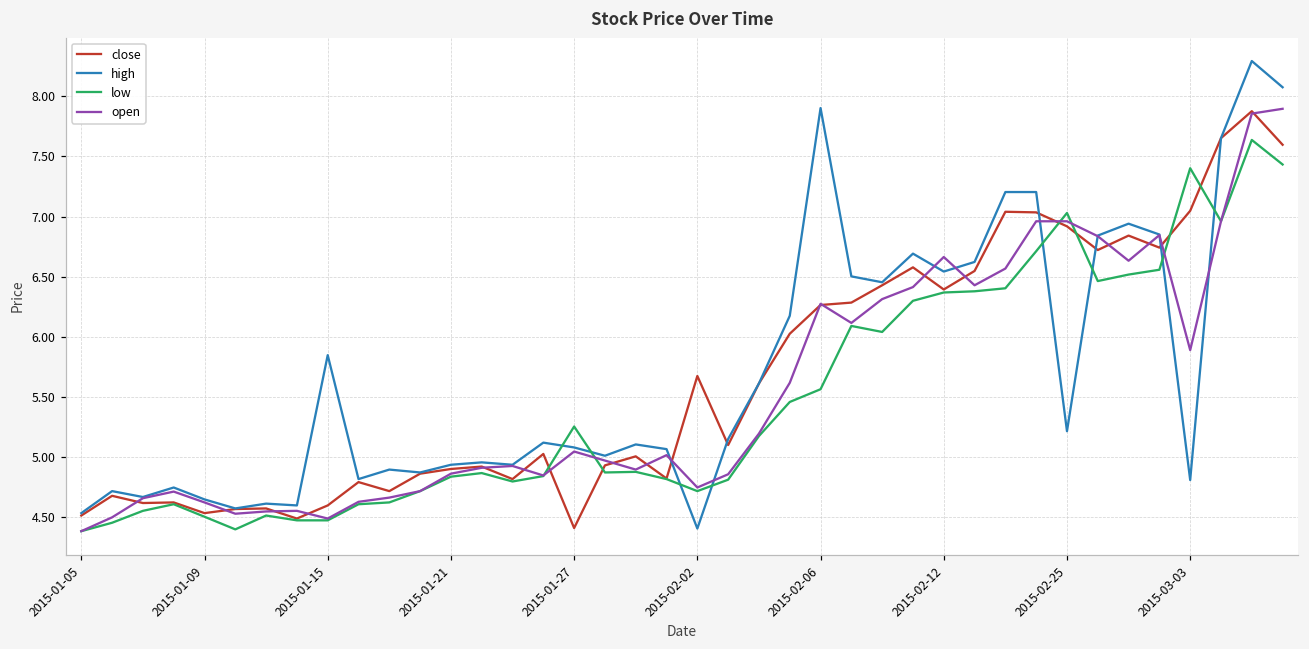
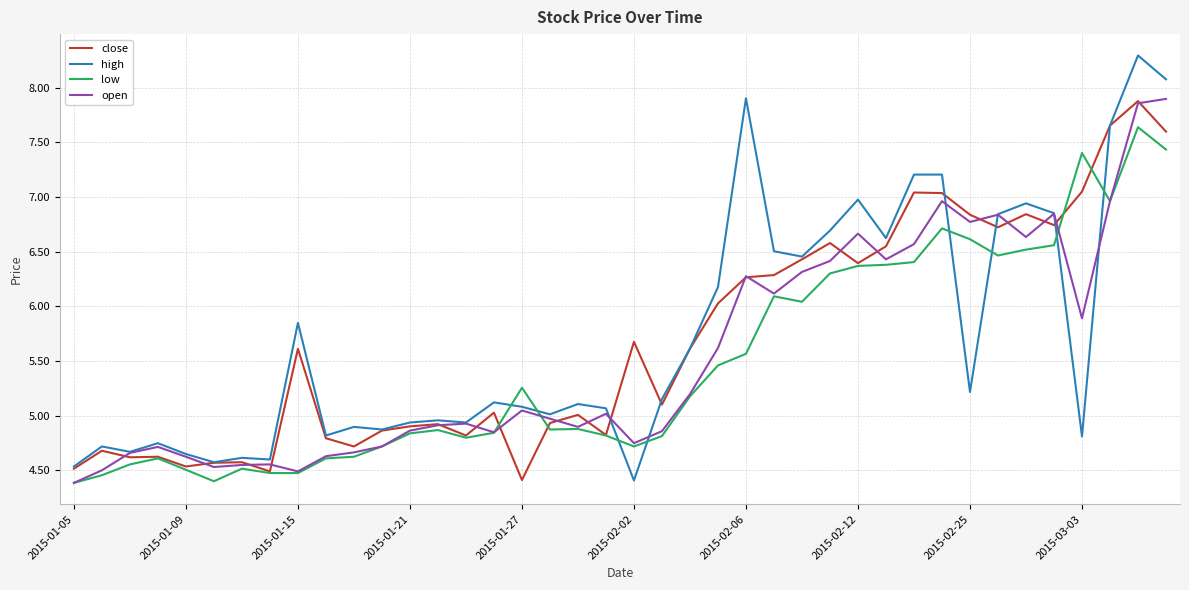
close, 2015-01-15: 4.60 -> 5.61
high, 2015-02-12: 6.54 -> 6.98
close, 2015-02-25: 6.92 -> 6.84
low, 2015-02-25: 7.03 -> 6.61
open, 2015-02-25: 6.96 -> 6.77
